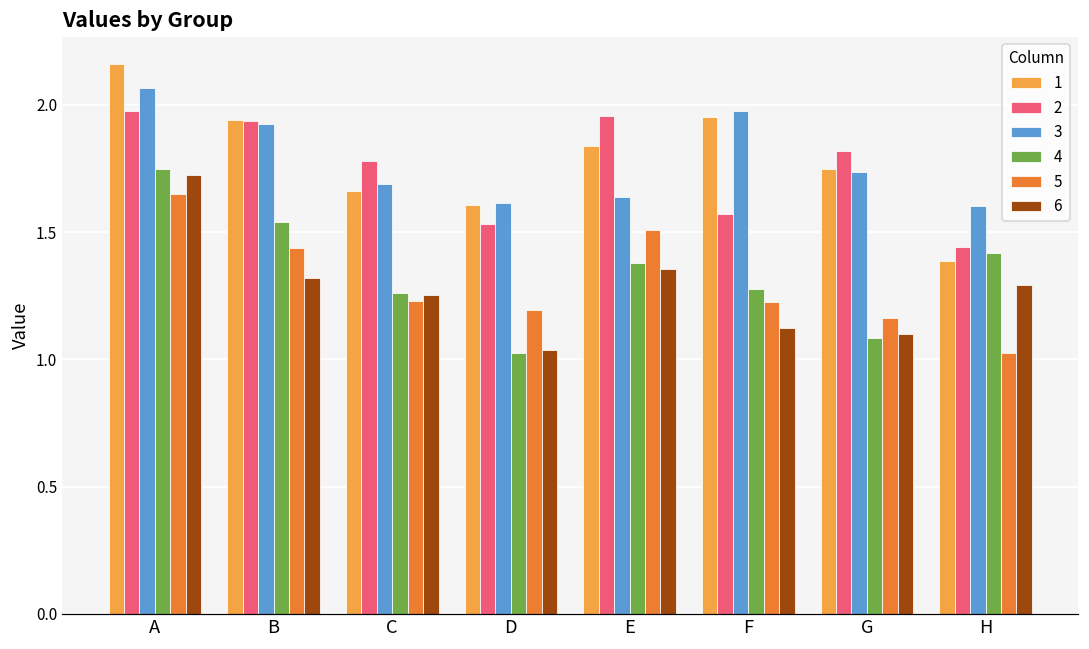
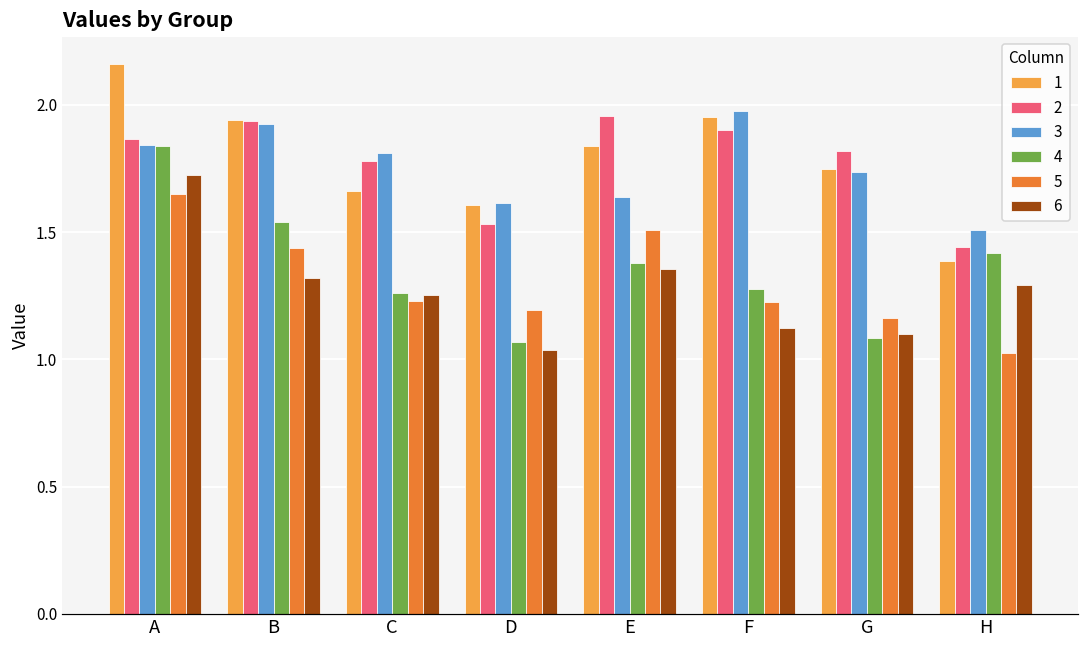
2, A: 1.98 -> 1.86
3, A: 2.06 -> 1.84
4, A: 1.75 -> 1.84
3, C: 1.69 -> 1.81
4, D: 1.02 -> 1.07
2, F: 1.57 -> 1.90
3, H: 1.60 -> 1.51
